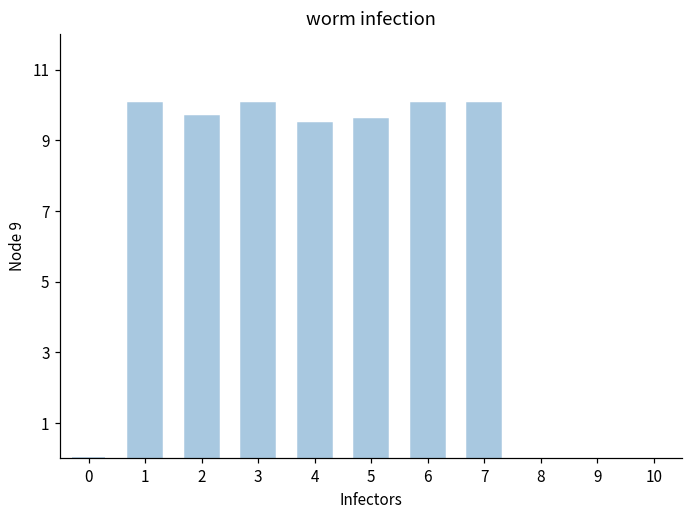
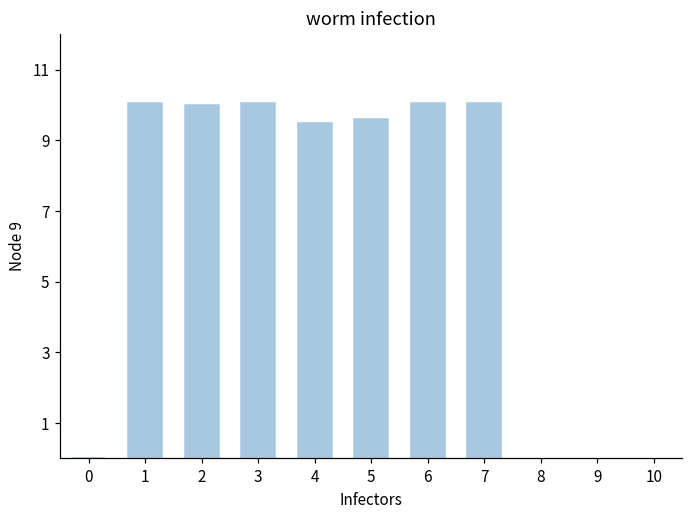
2: 9.7 -> 10.0
